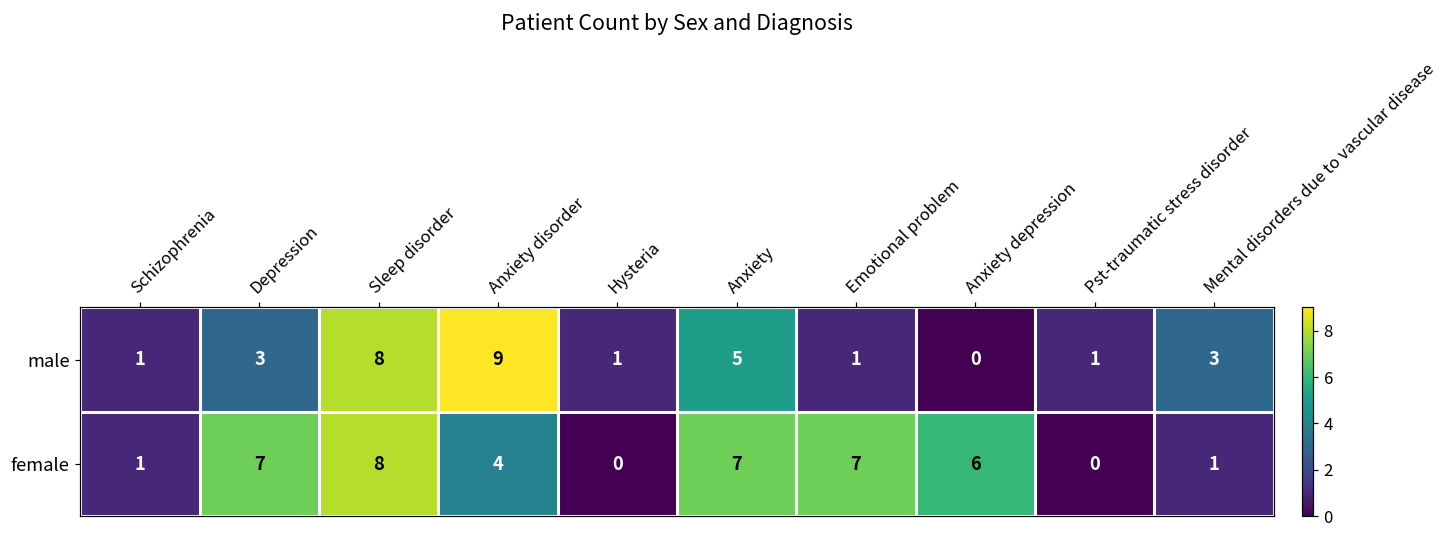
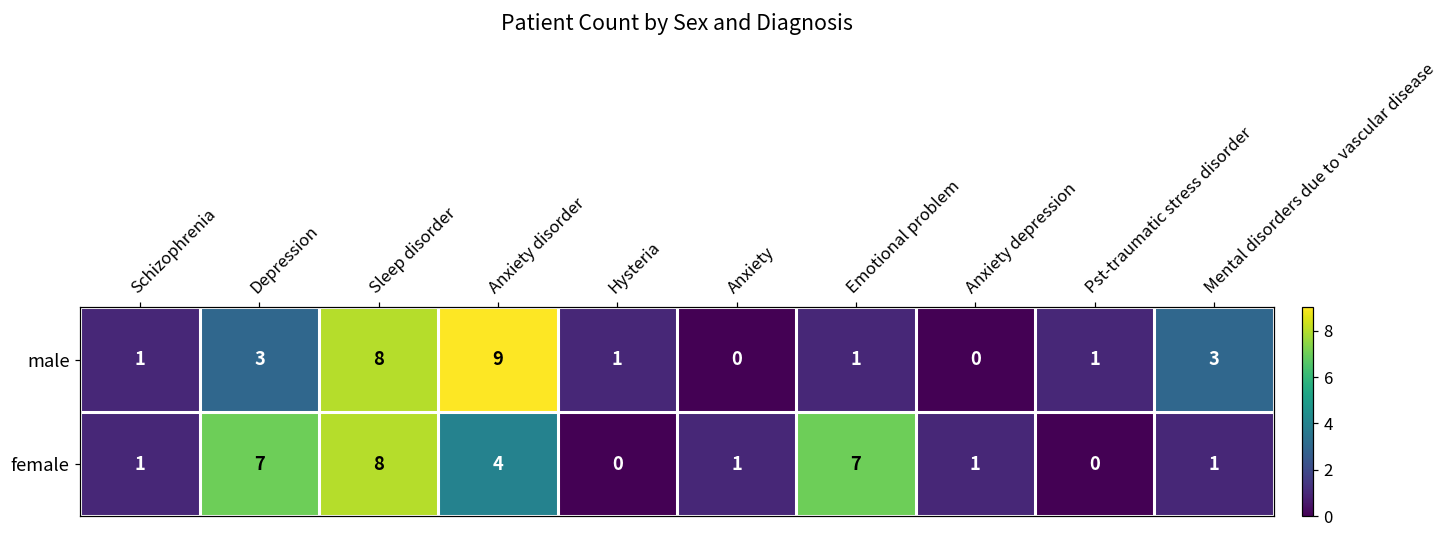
male, Anxiety: 5 -> 0
female, Anxiety: 7 -> 1
female, Anxiety depression: 6 -> 1
